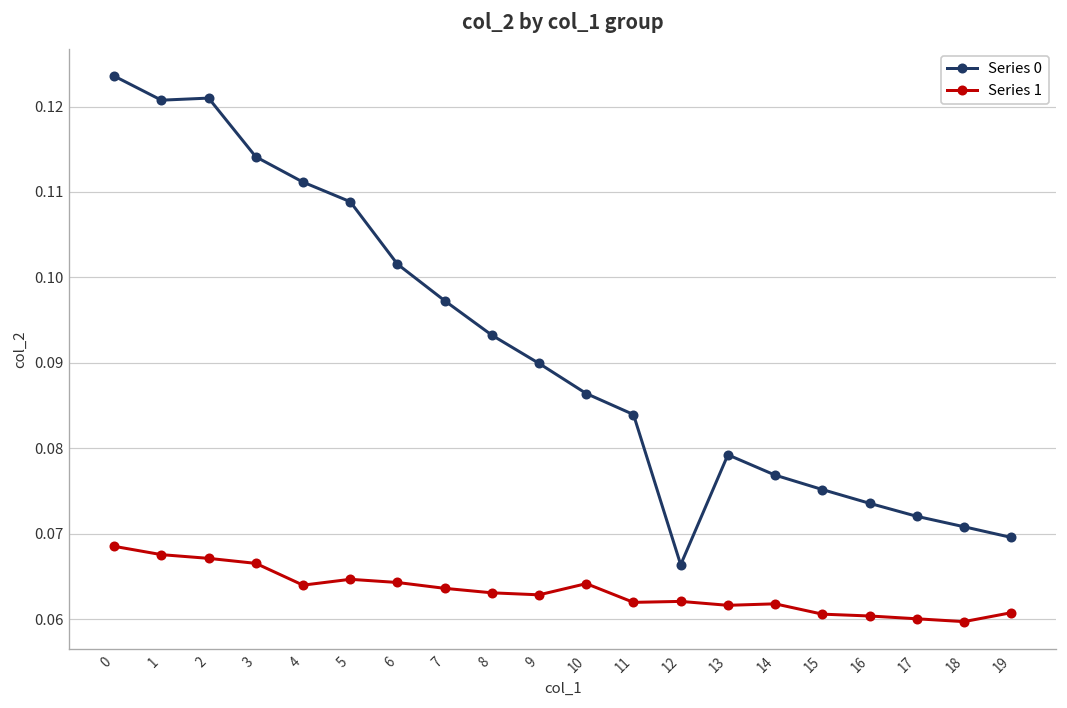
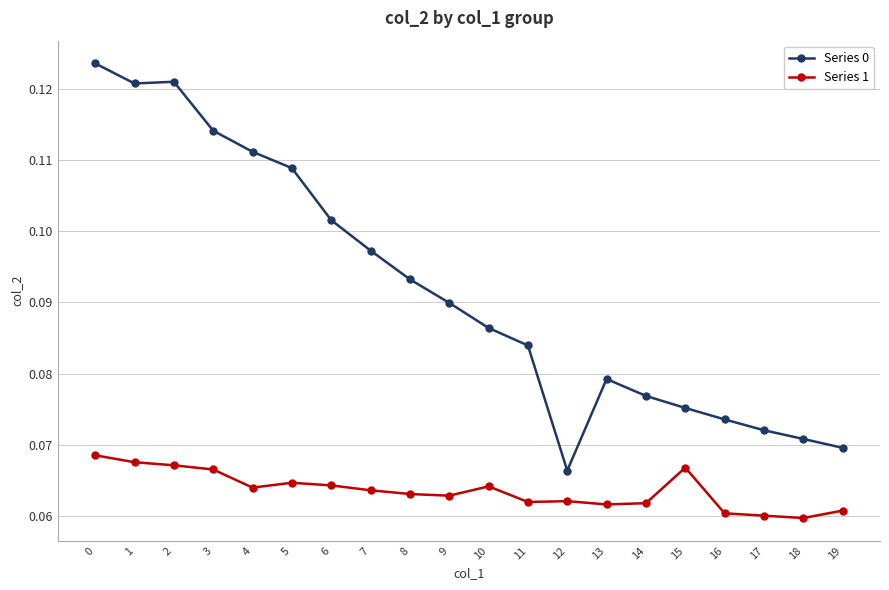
Series 1, 15: 0.061 -> 0.067
